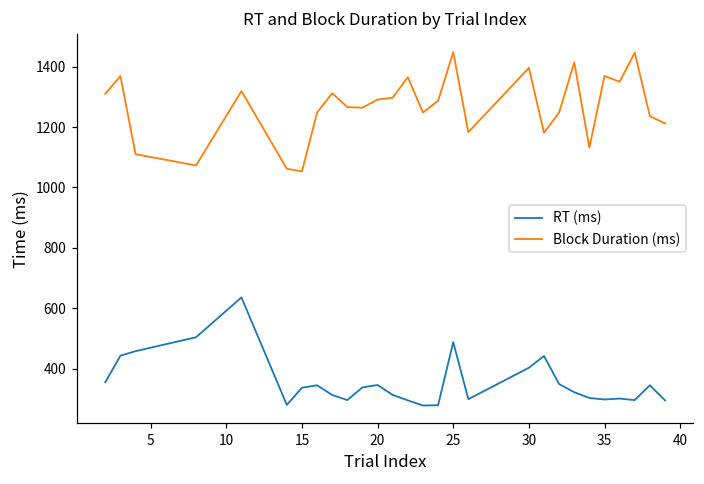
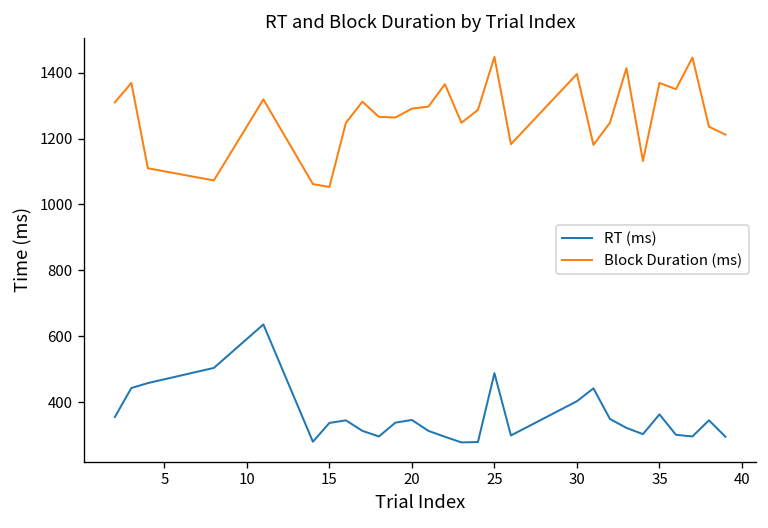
RT (ms), 35: 300 -> 360
